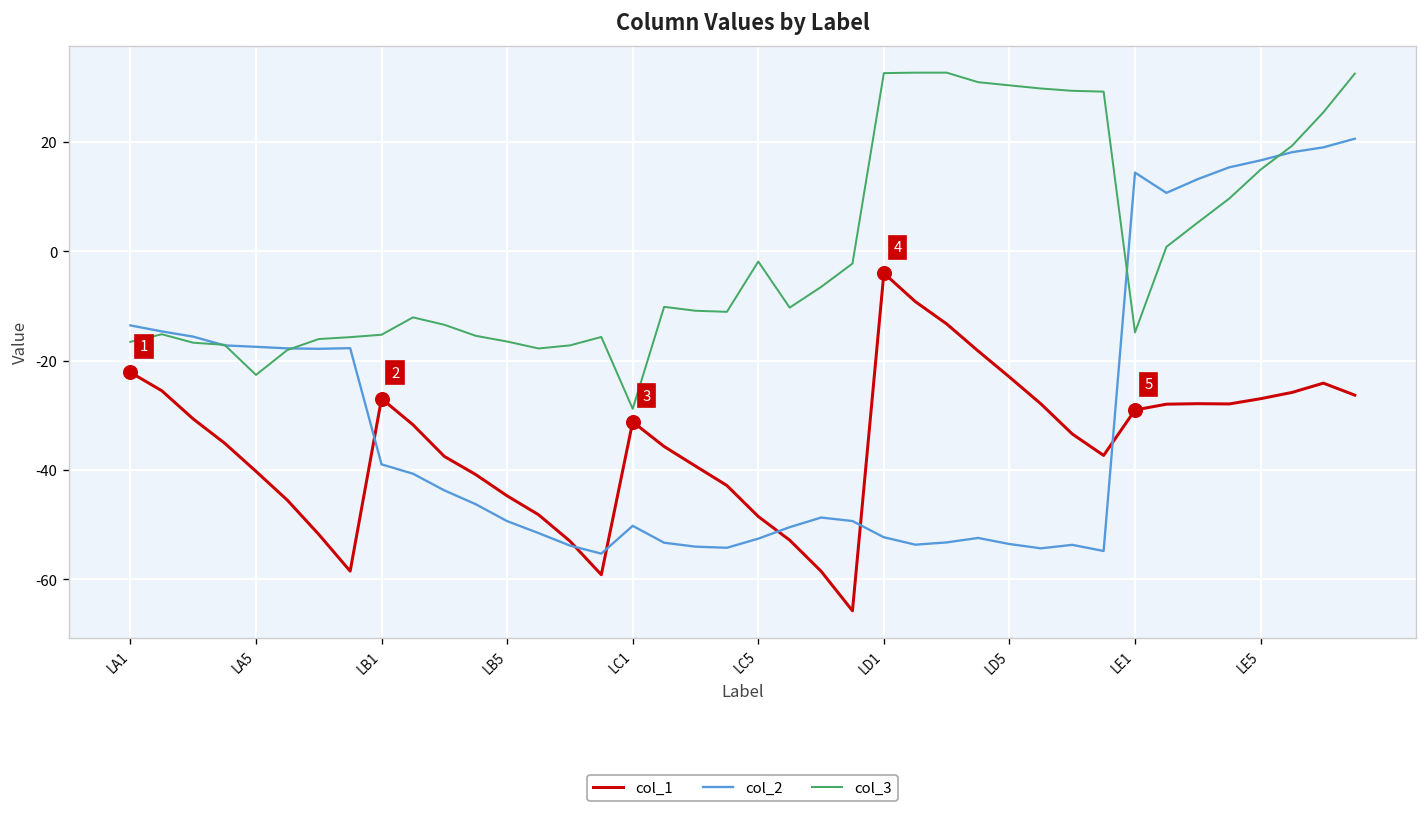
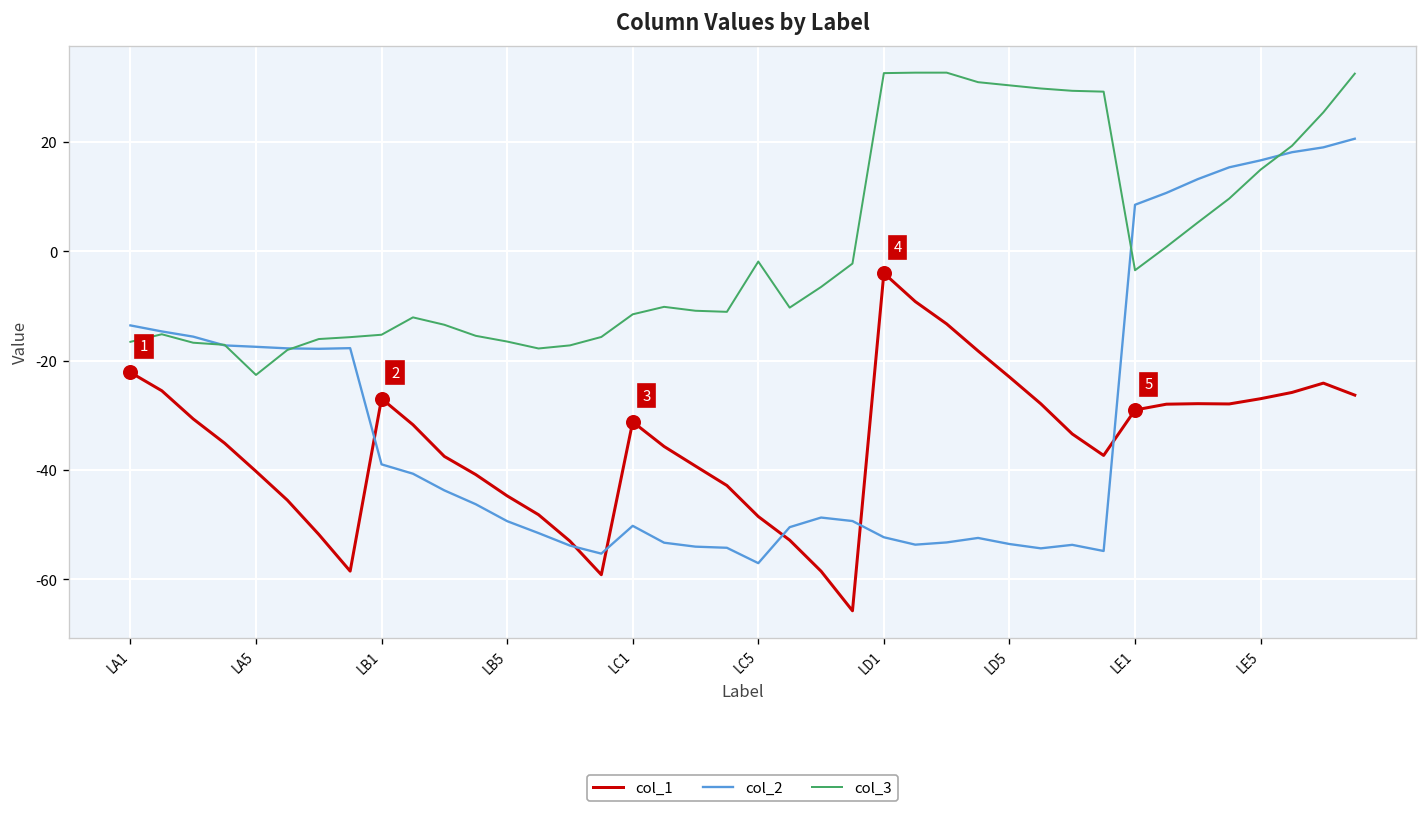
col_3, LC1: -29 -> -12
col_2, LC5: -53 -> -57
col_2, LE1: 14 -> 8
col_3, LE1: -15 -> -3
